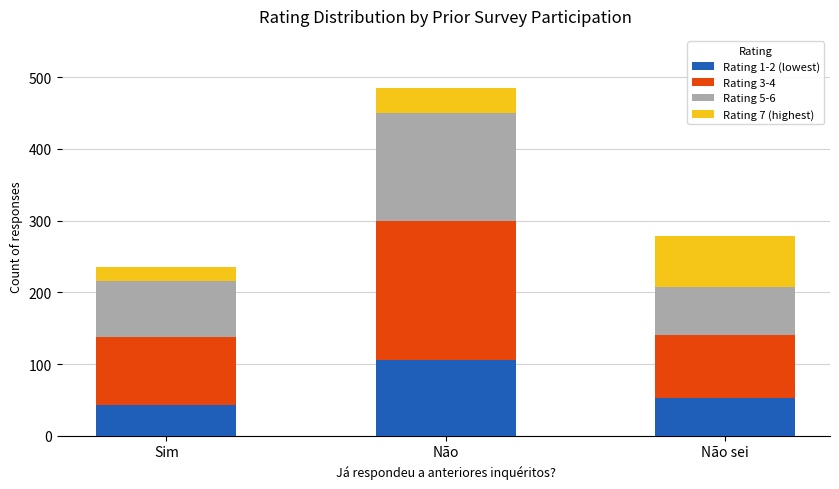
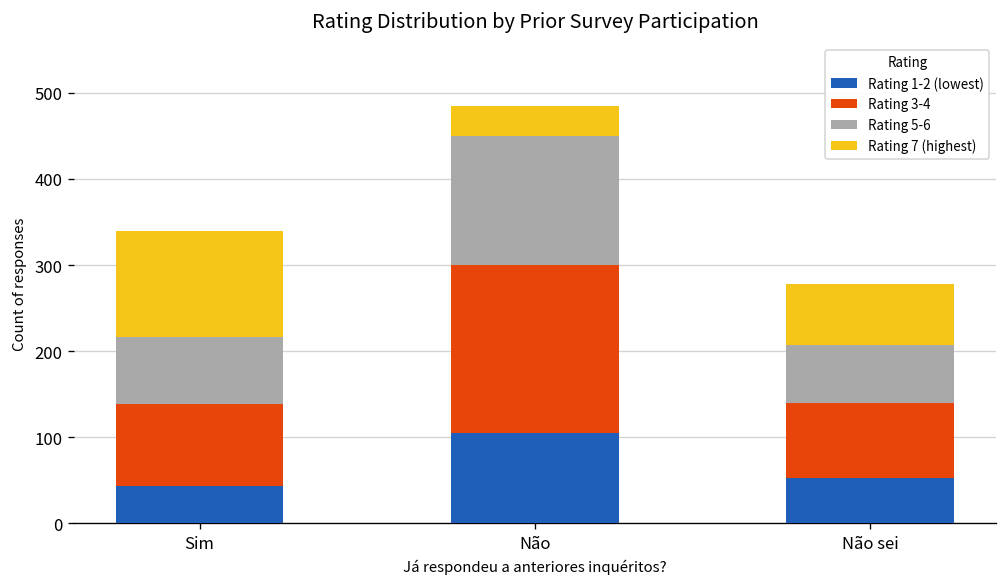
Rating 7 (highest), Sim: 20 -> 120
